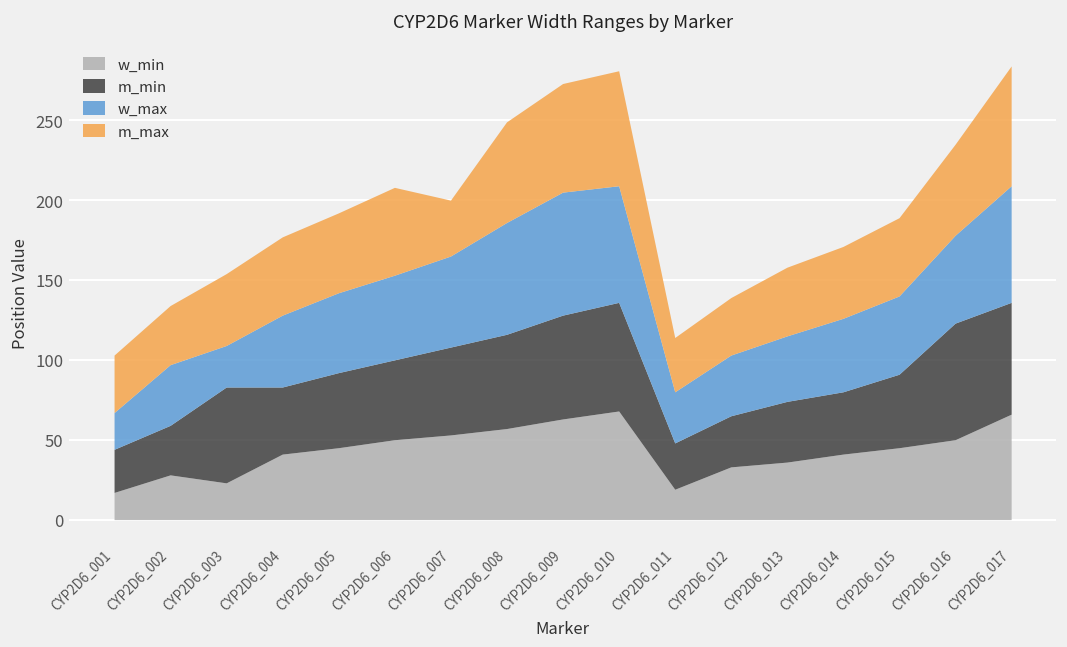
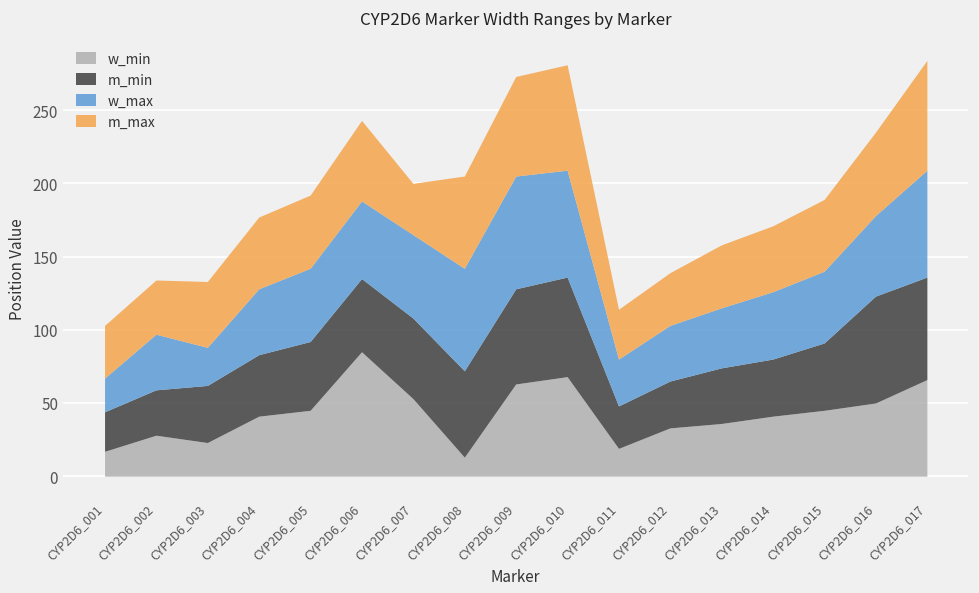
m_min, CYP2D6_003: 60 -> 39
w_min, CYP2D6_006: 50 -> 85
w_min, CYP2D6_008: 57 -> 13
